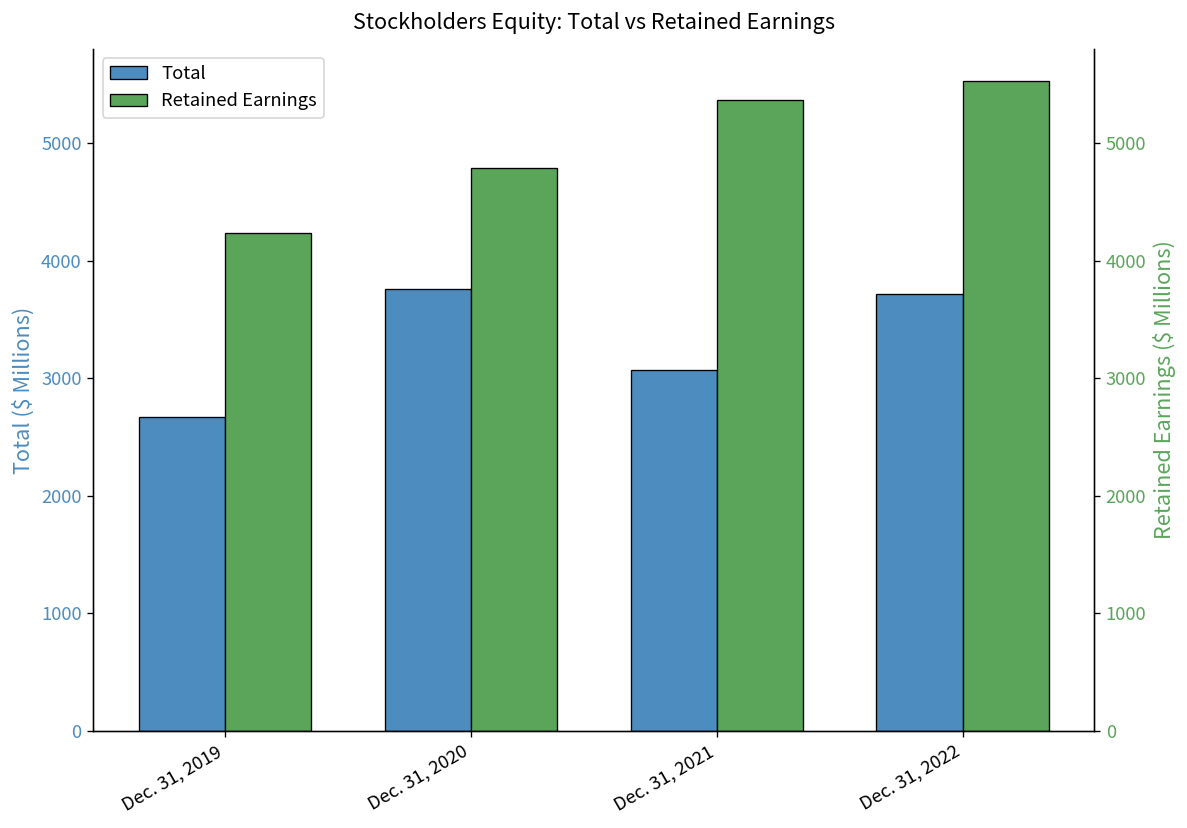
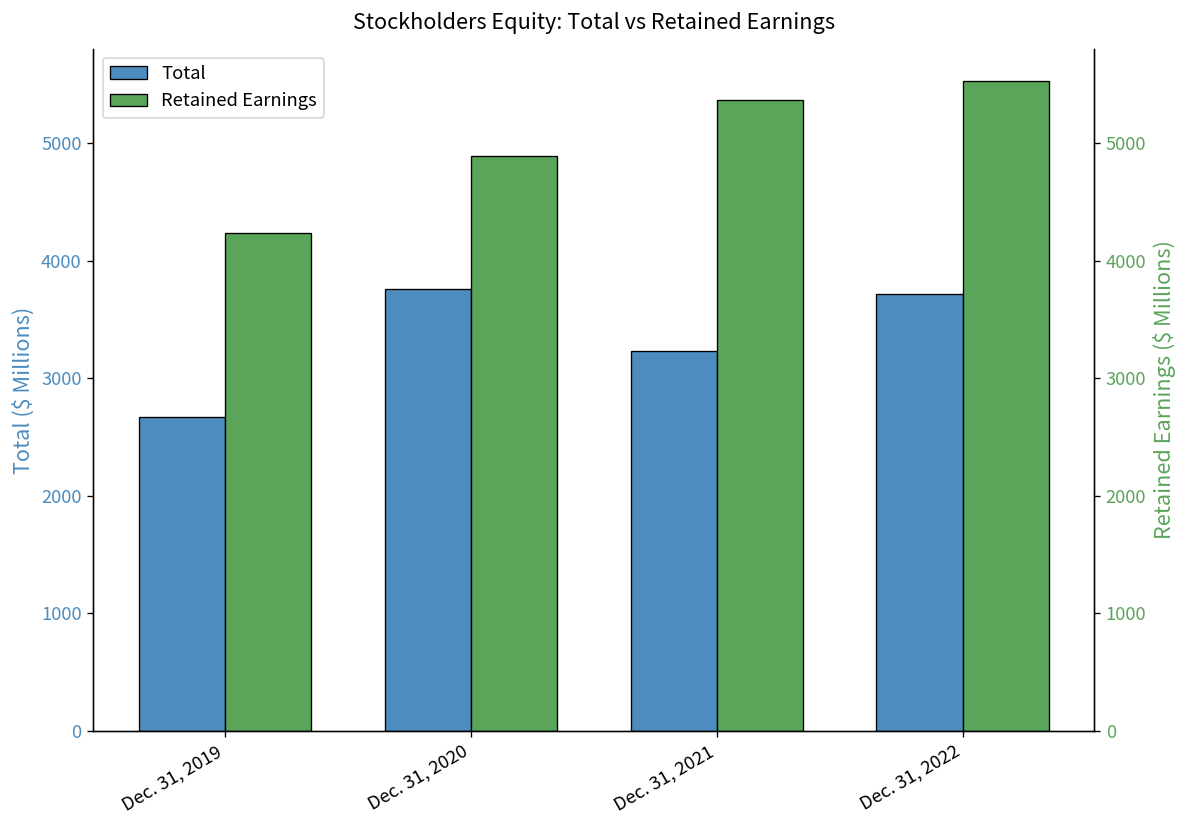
Retained Earnings, Dec. 31, 2020: 4800 -> 4900
Total, Dec. 31, 2021: 3100 -> 3200
